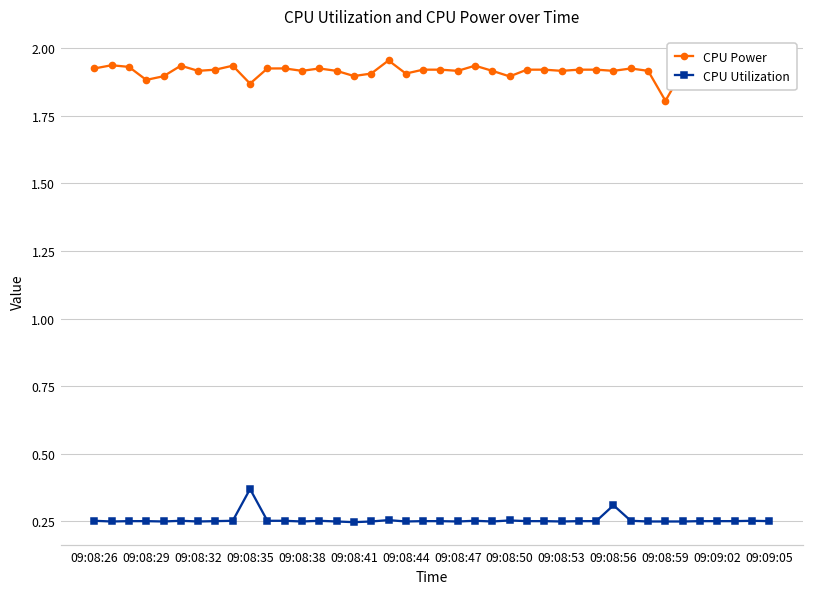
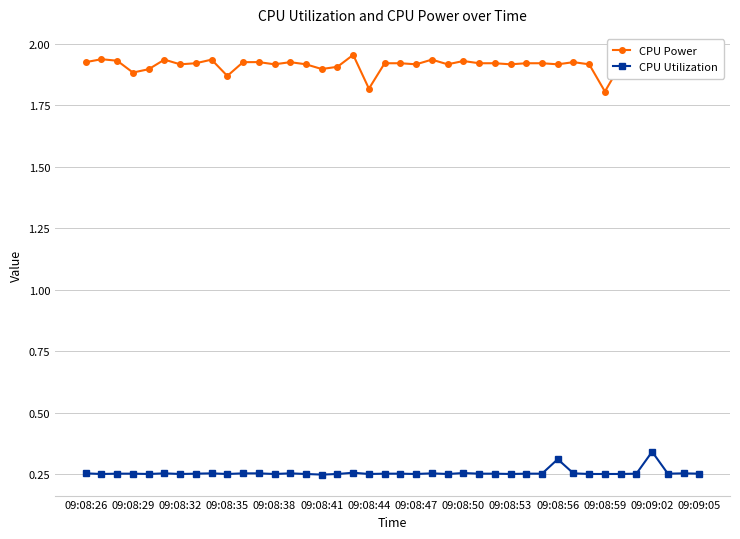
CPU Utilization, 09:08:35: 0.37 -> 0.25
CPU Power, 09:08:44: 1.91 -> 1.82
CPU Power, 09:08:50: 1.90 -> 1.93
CPU Utilization, 09:09:02: 0.25 -> 0.34
